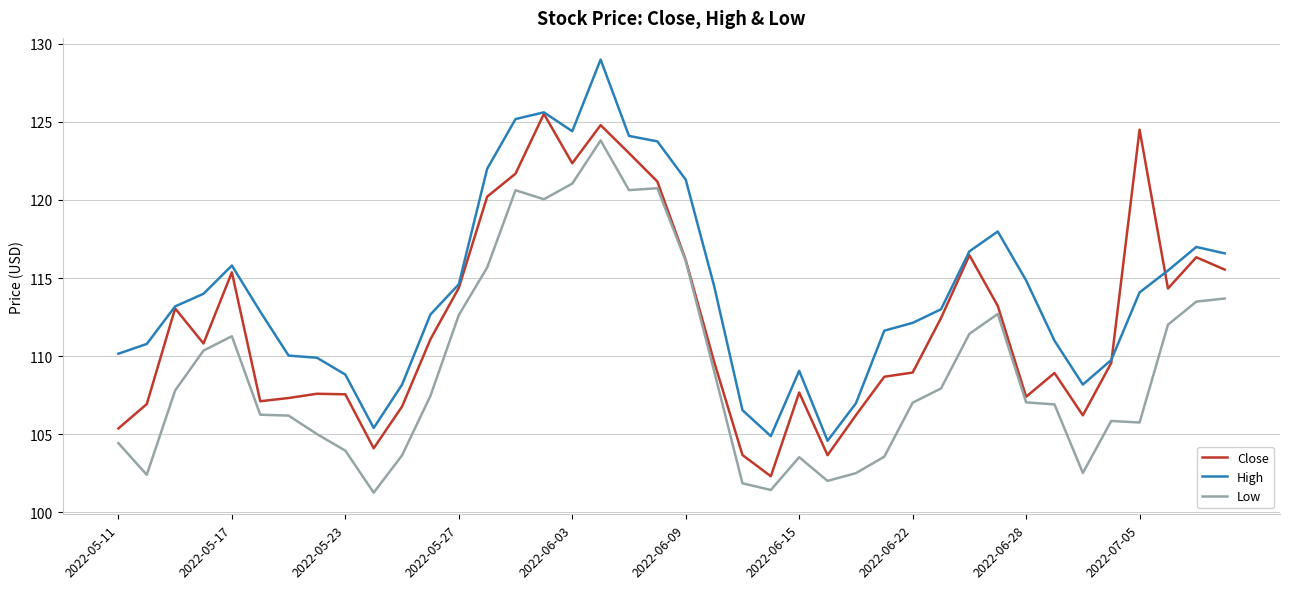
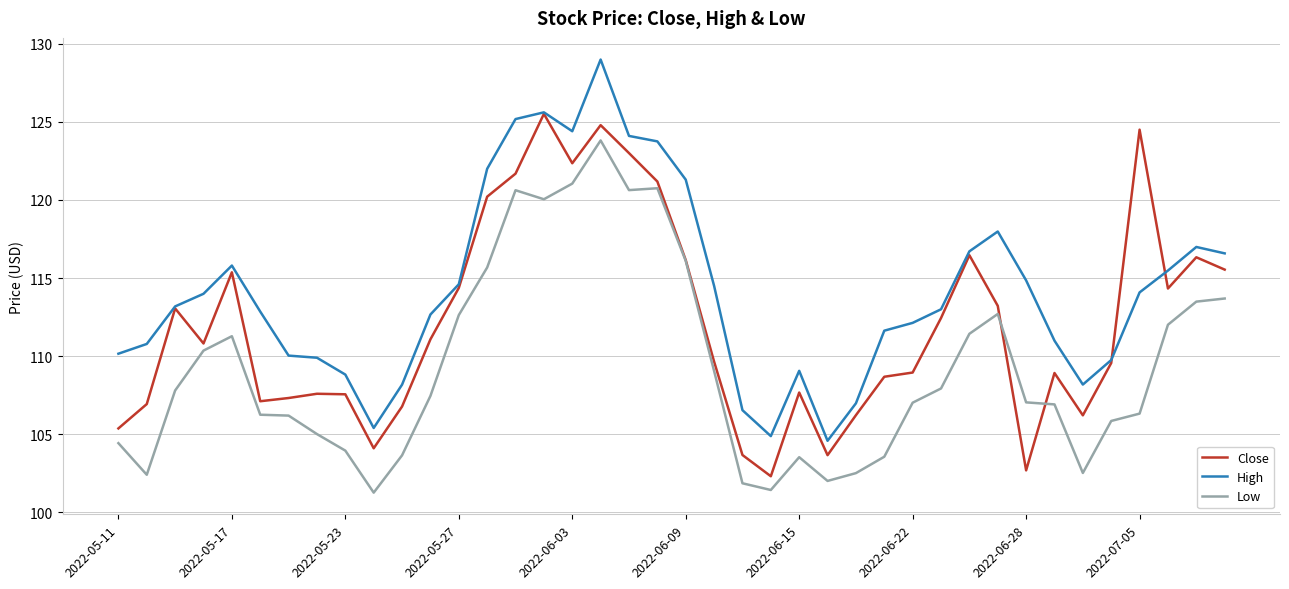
Close, 2022-06-28: 107.4 -> 102.7
Low, 2022-07-05: 105.8 -> 106.3
